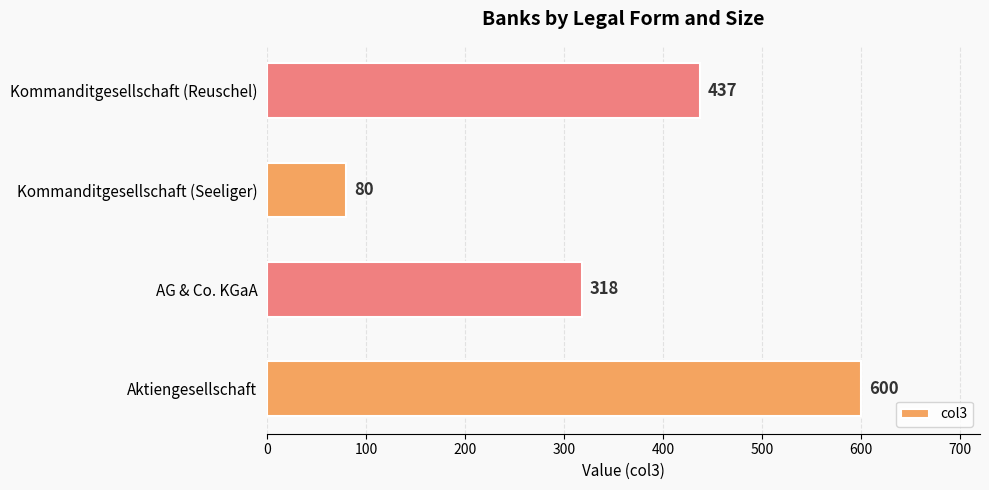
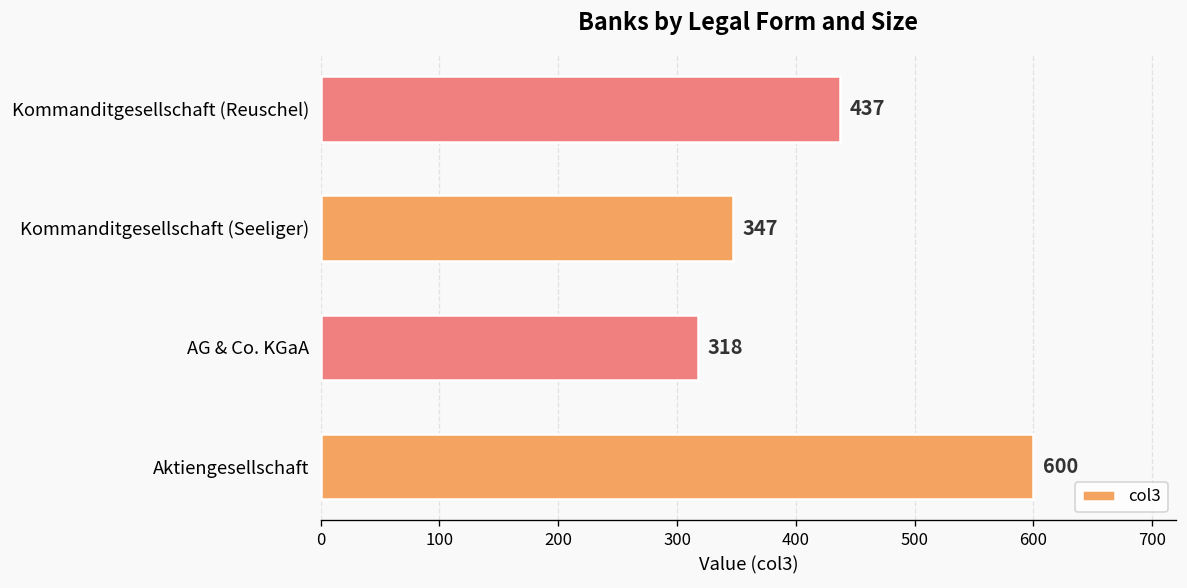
Kommanditgesellschaft (Seeliger): 80 -> 347
